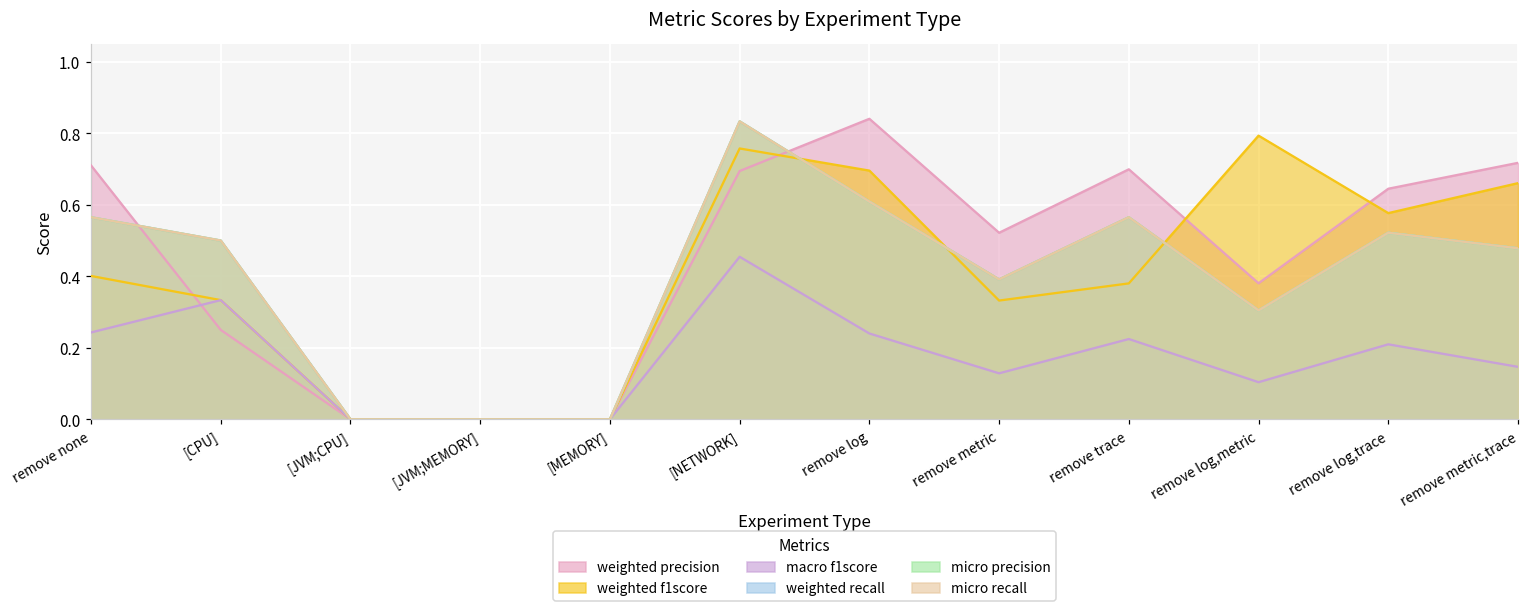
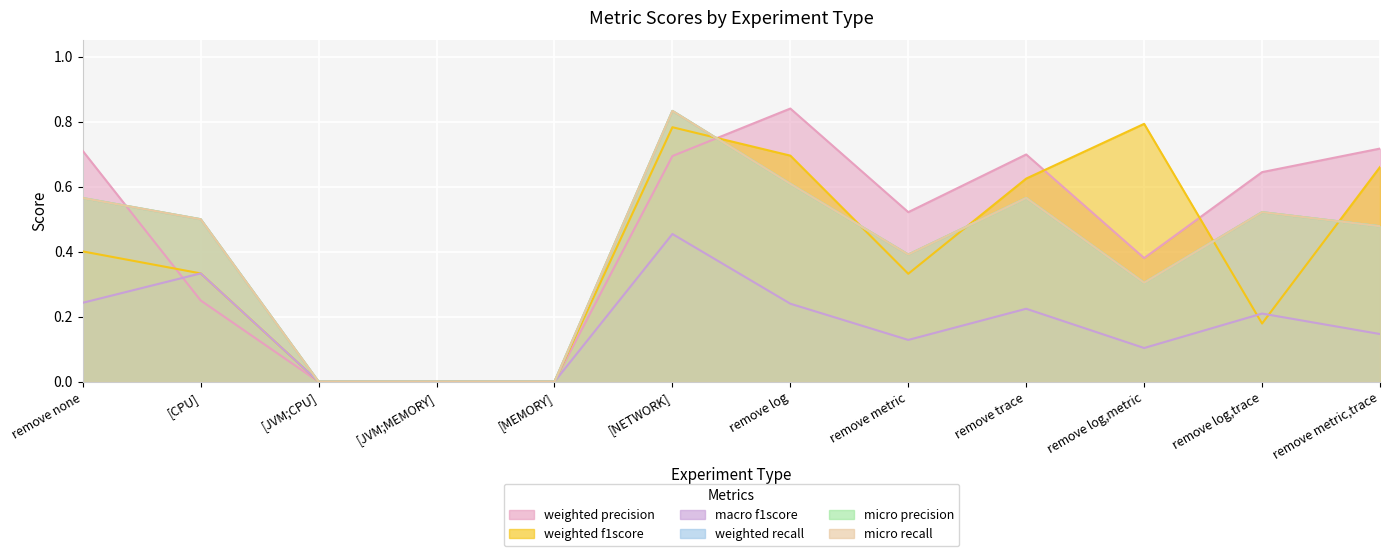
weighted f1score, [NETWORK]: 0.76 -> 0.78
weighted f1score, remove trace: 0.38 -> 0.63
weighted f1score, remove log,trace: 0.58 -> 0.18
